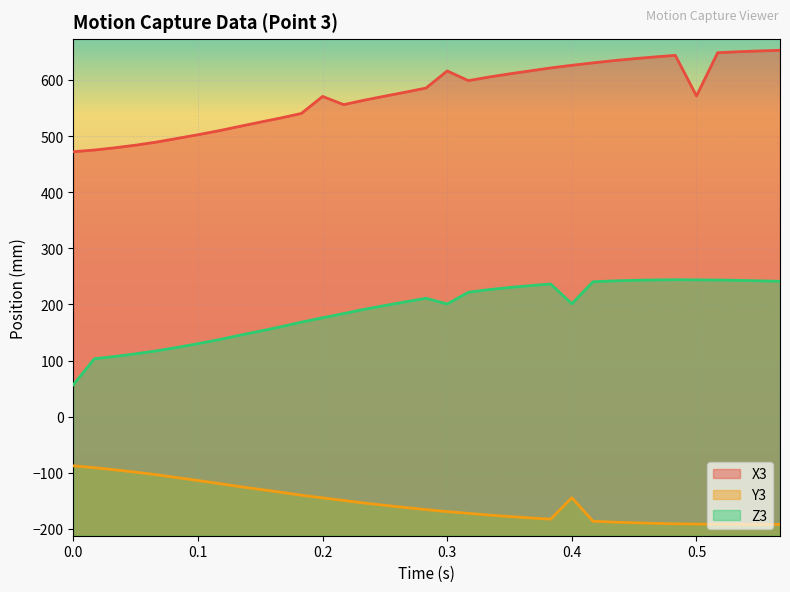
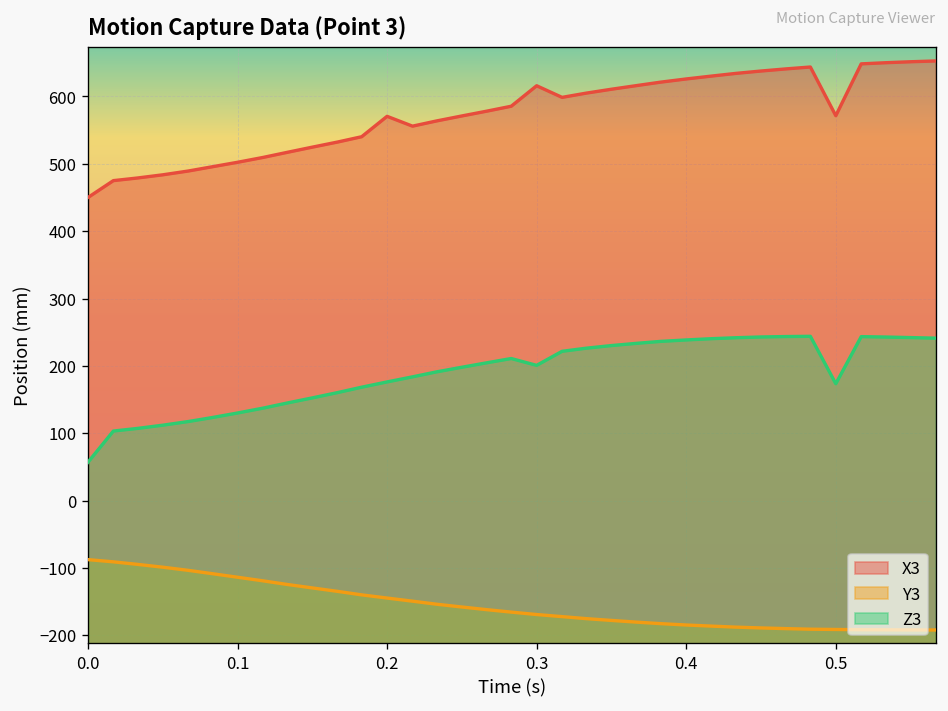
X3, 0.0: 470 -> 450
Y3, 0.4: -140 -> -180
Z3, 0.4: 200 -> 240
Z3, 0.5: 240 -> 170
